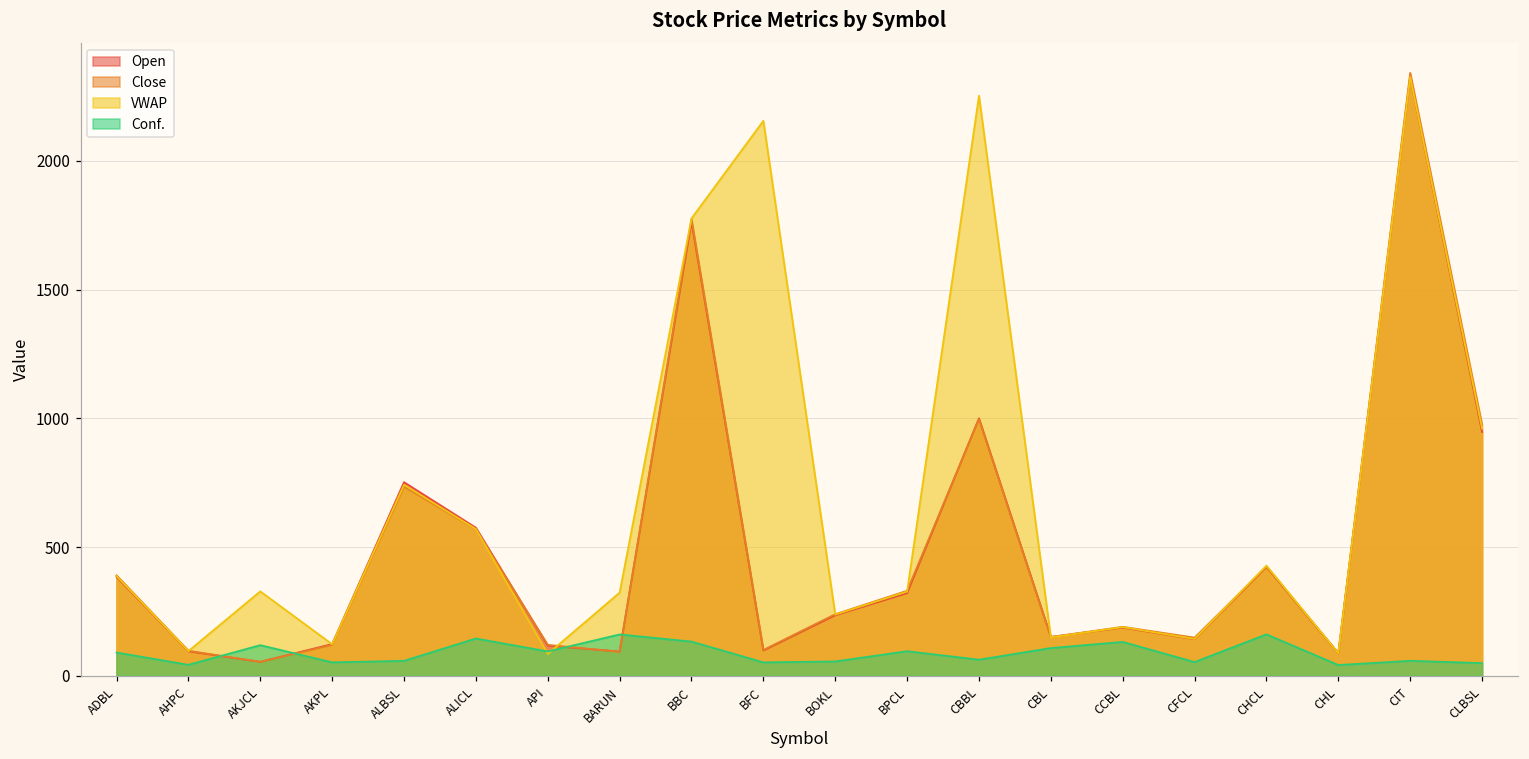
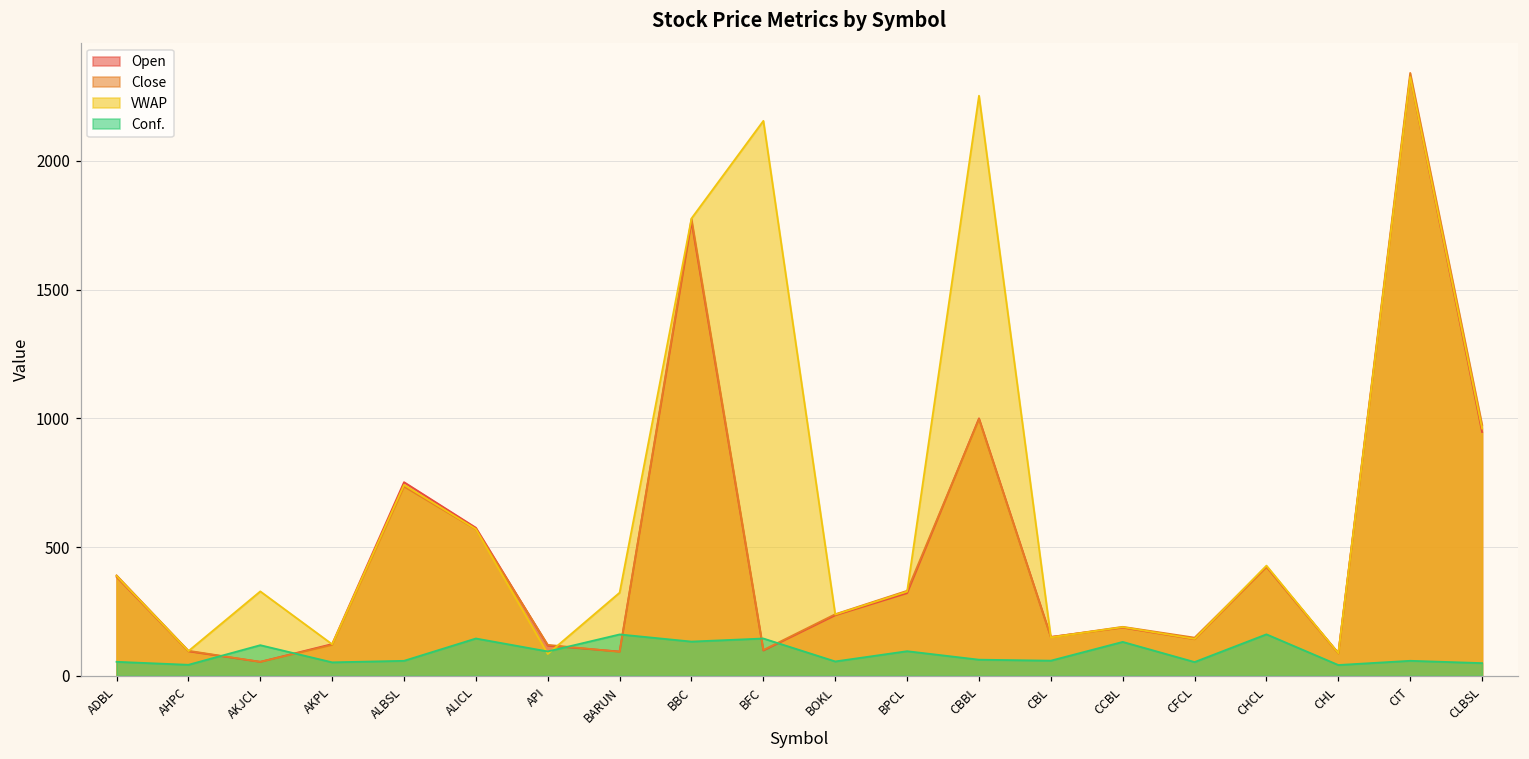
Conf., ADBL: 90 -> 50
Conf., BFC: 50 -> 140
Conf., CBL: 110 -> 60
